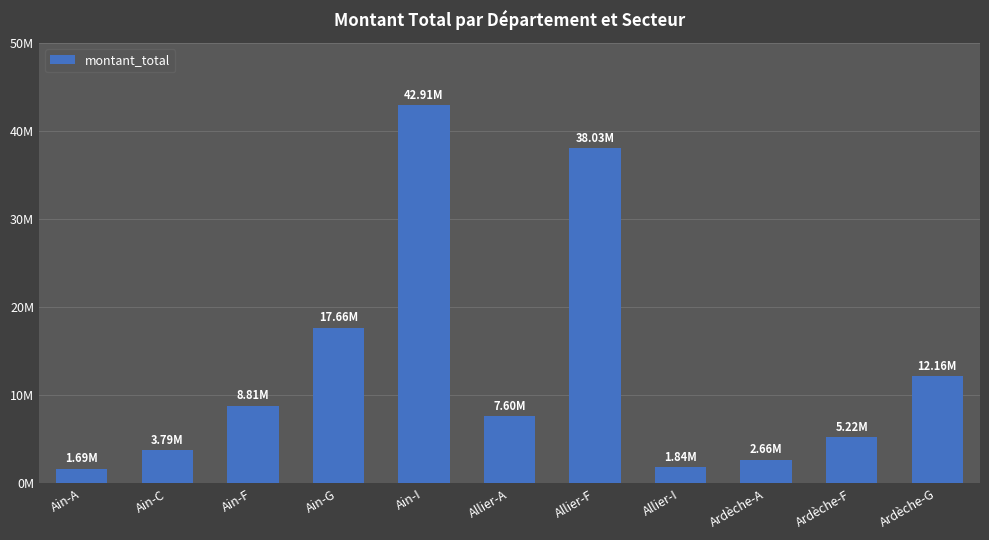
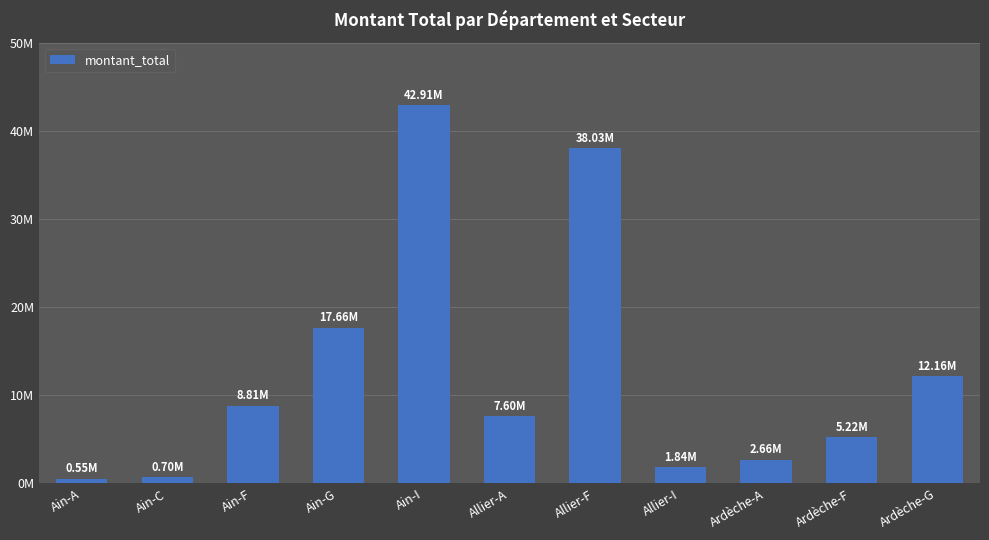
Ain-A: 1.69M -> 0.55M
Ain-C: 3.79M -> 0.70M
